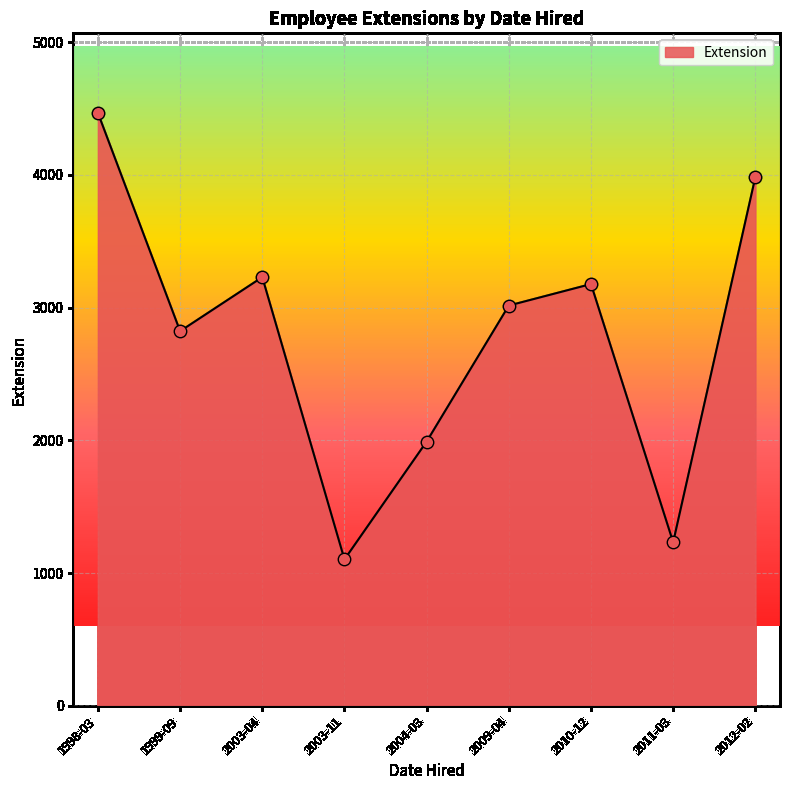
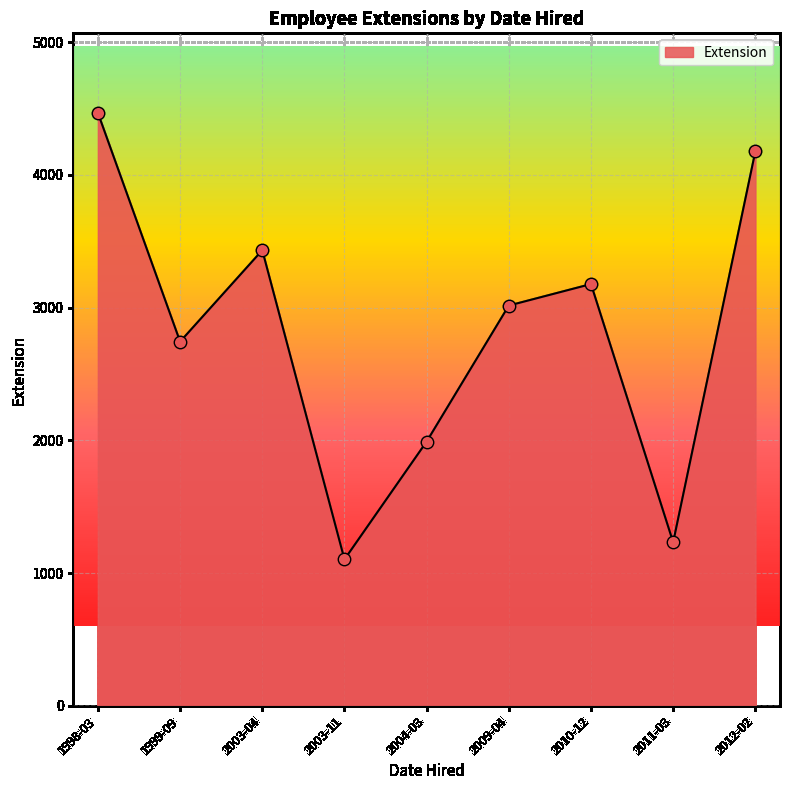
1999-09: 2820 -> 2740
2003-04: 3230 -> 3430
2012-02: 3980 -> 4180
